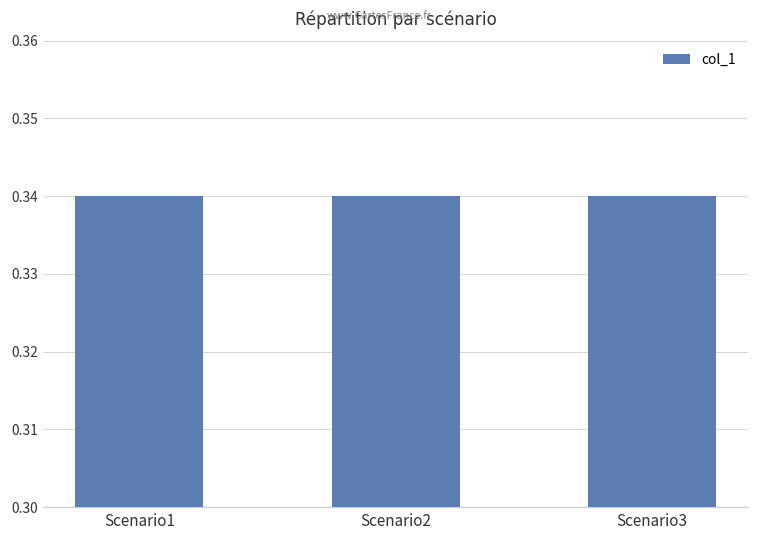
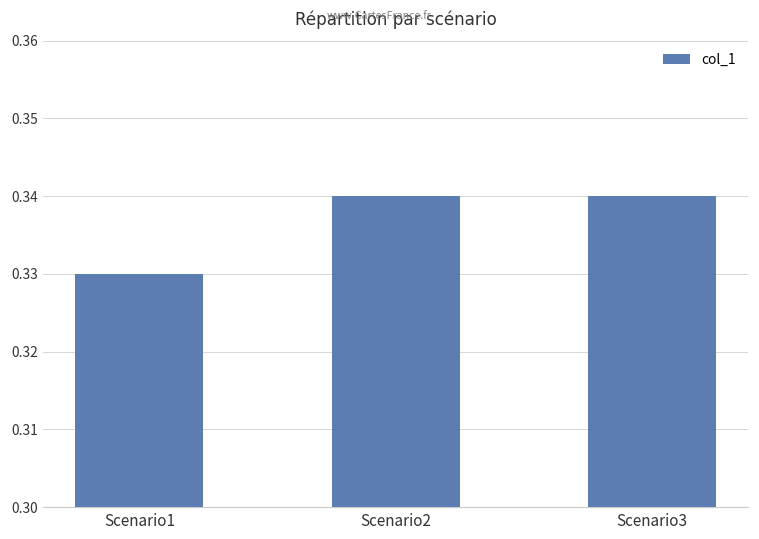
Scenario1: 0.34 -> 0.33
